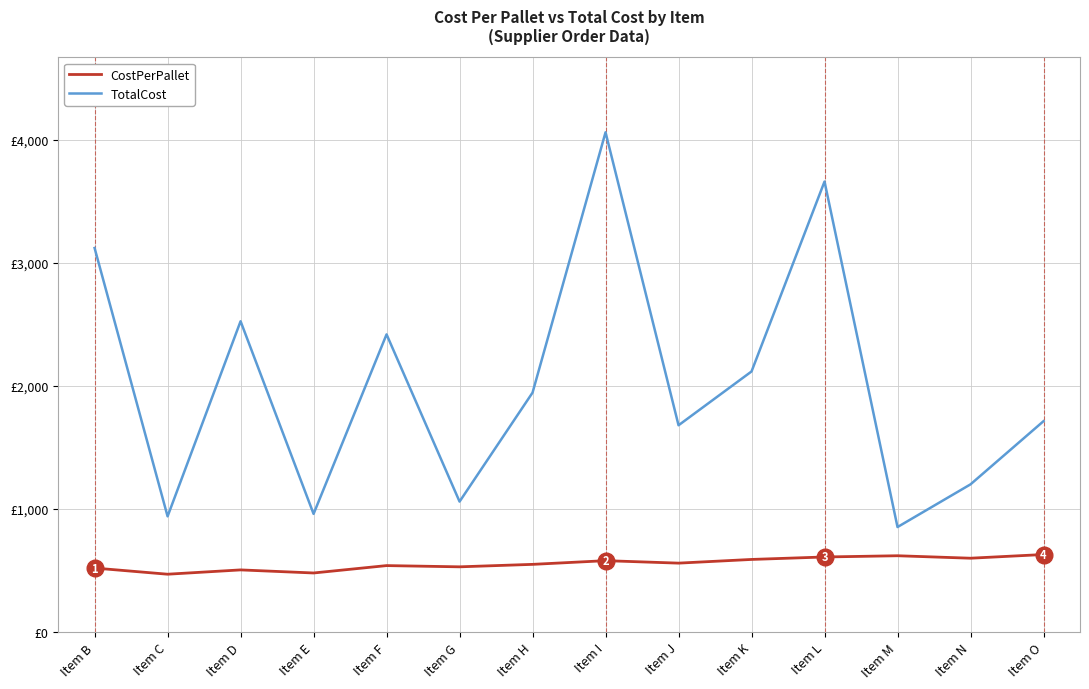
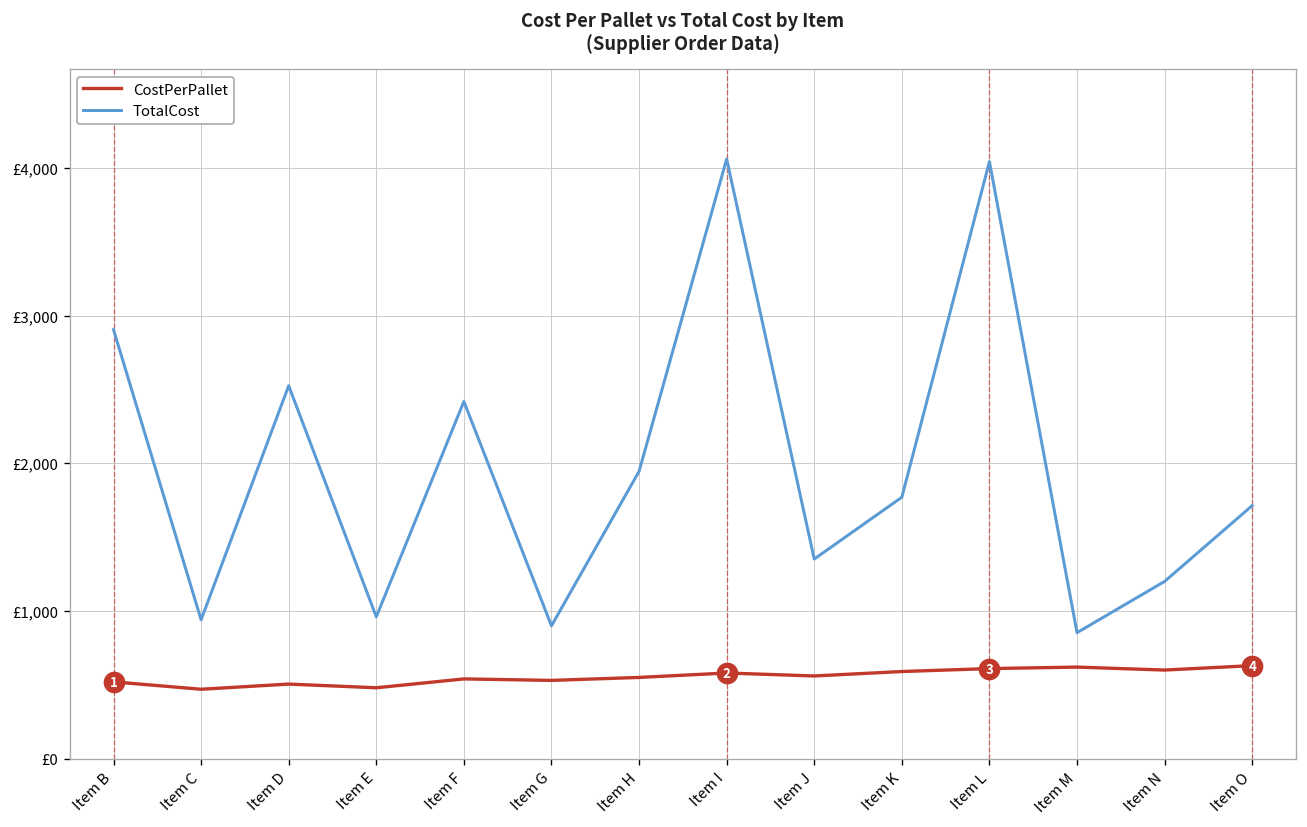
TotalCost, Item B: £3,120 -> £2,900
TotalCost, Item G: £1,060 -> £900
TotalCost, Item J: £1,680 -> £1,350
TotalCost, Item K: £2,120 -> £1,770
TotalCost, Item L: £3,660 -> £4,040
